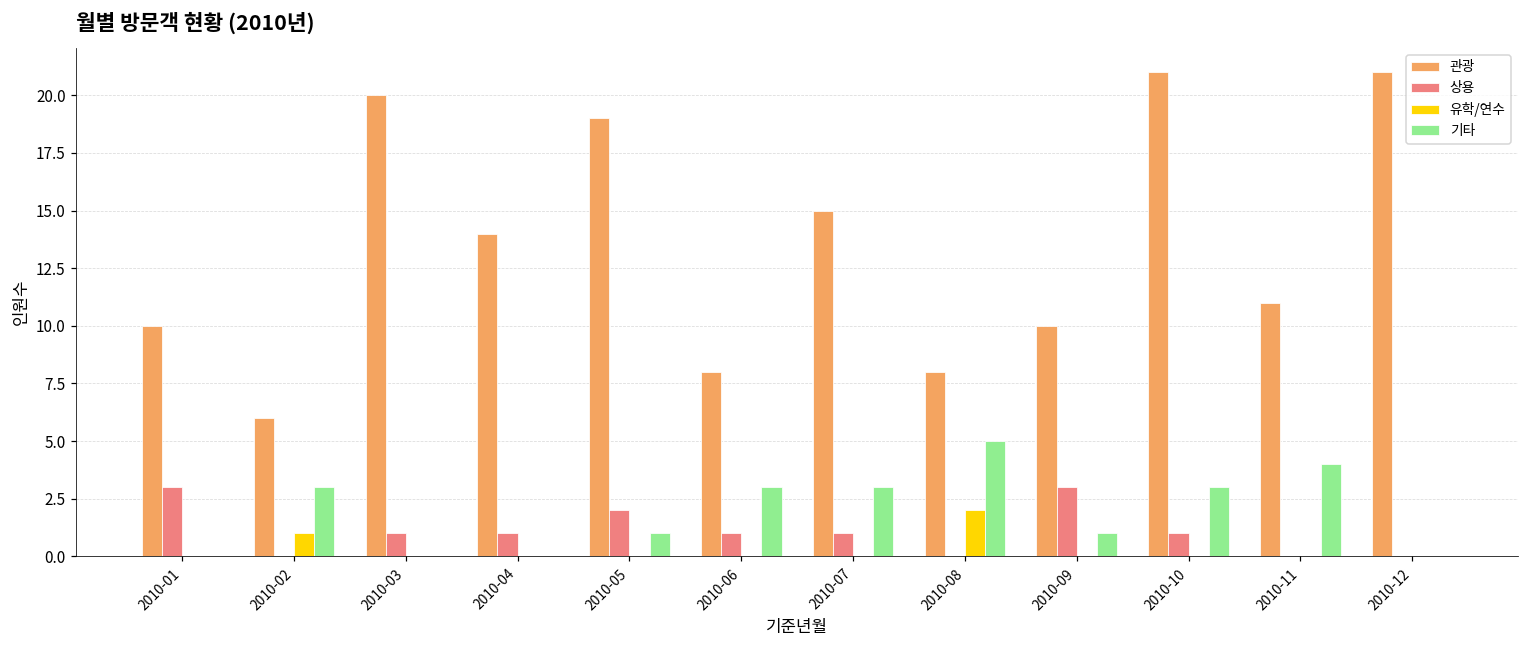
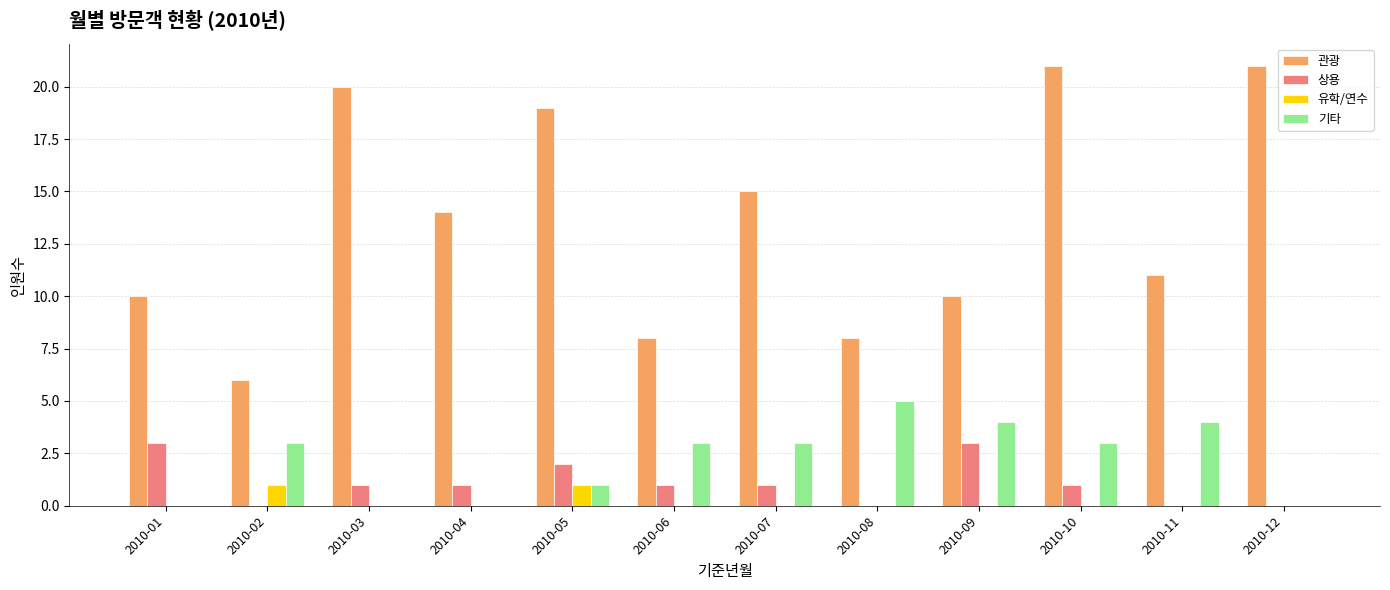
유학/연수, 2010-05: 0 -> 1
유학/연수, 2010-08: 2 -> 0
기타, 2010-09: 1 -> 4
